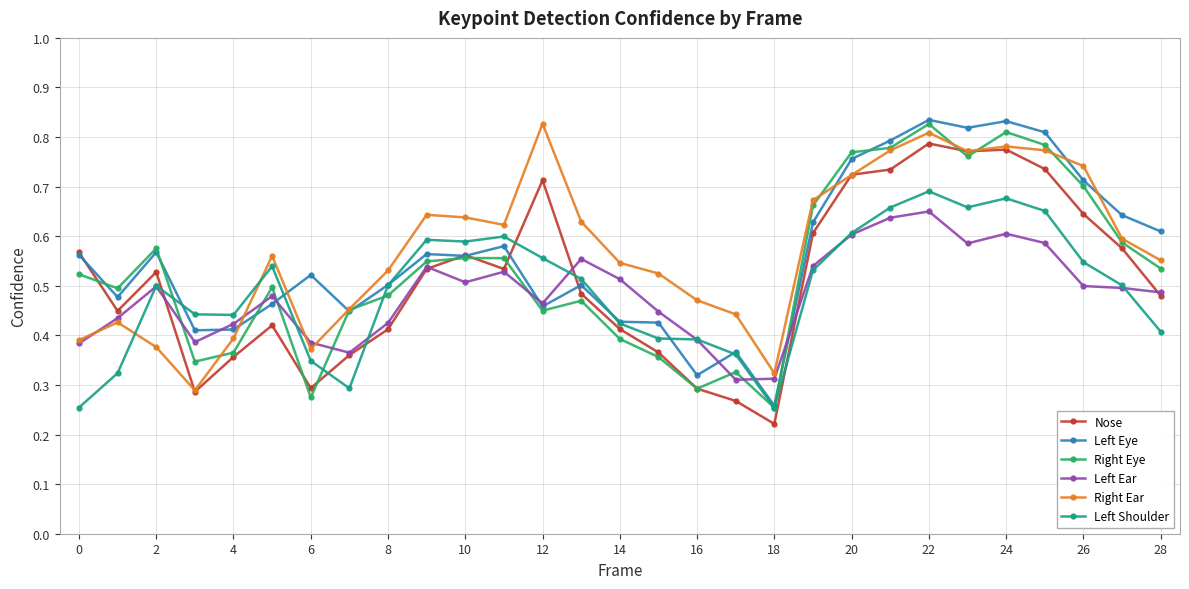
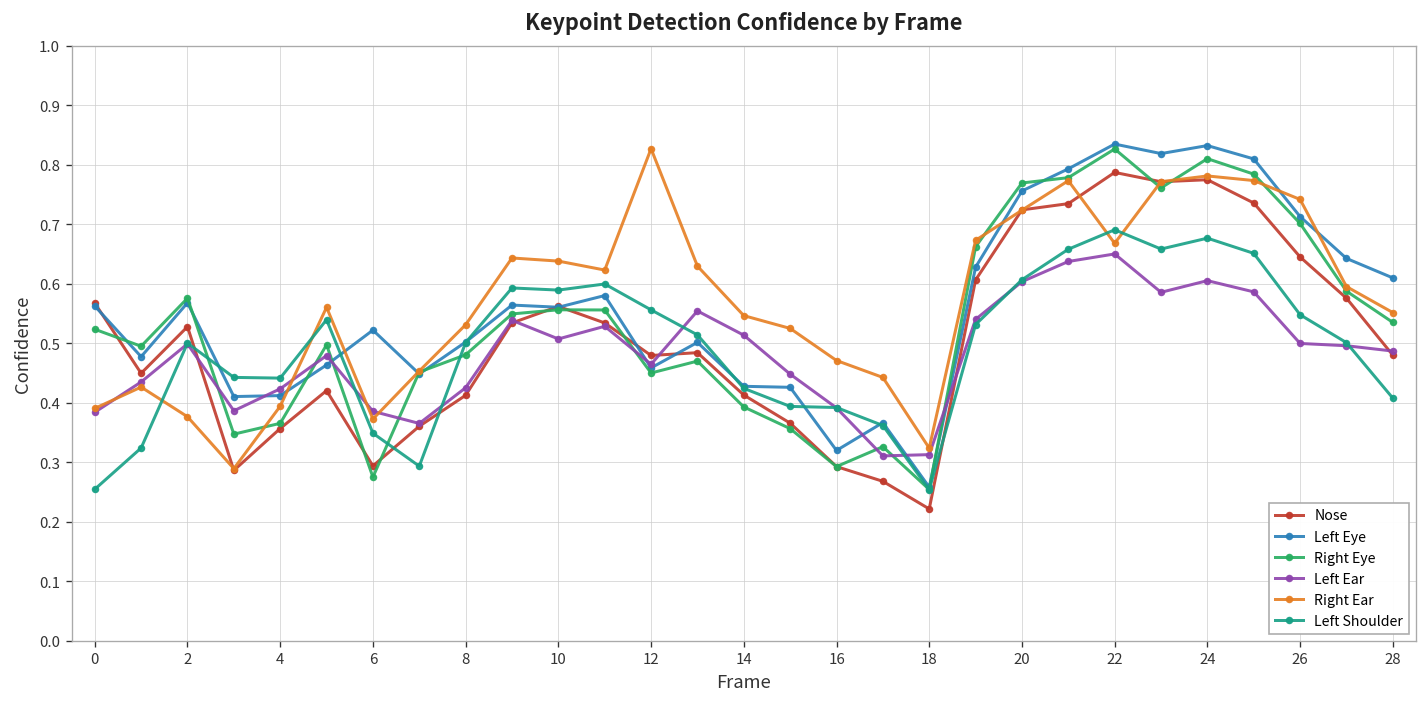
Nose, 12: 0.71 -> 0.48
Right Ear, 22: 0.81 -> 0.67
